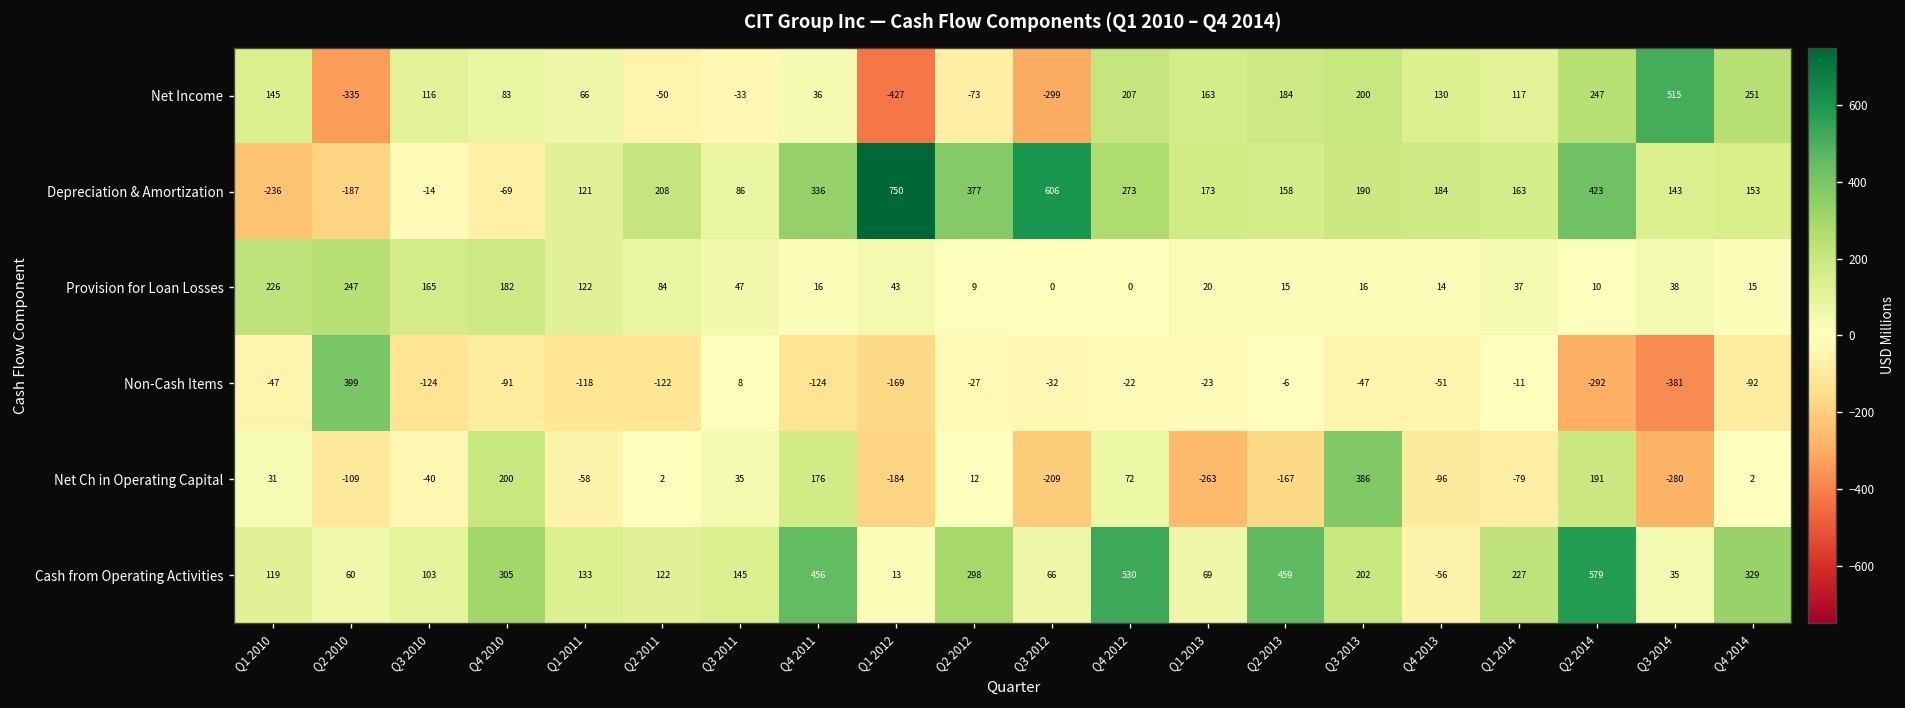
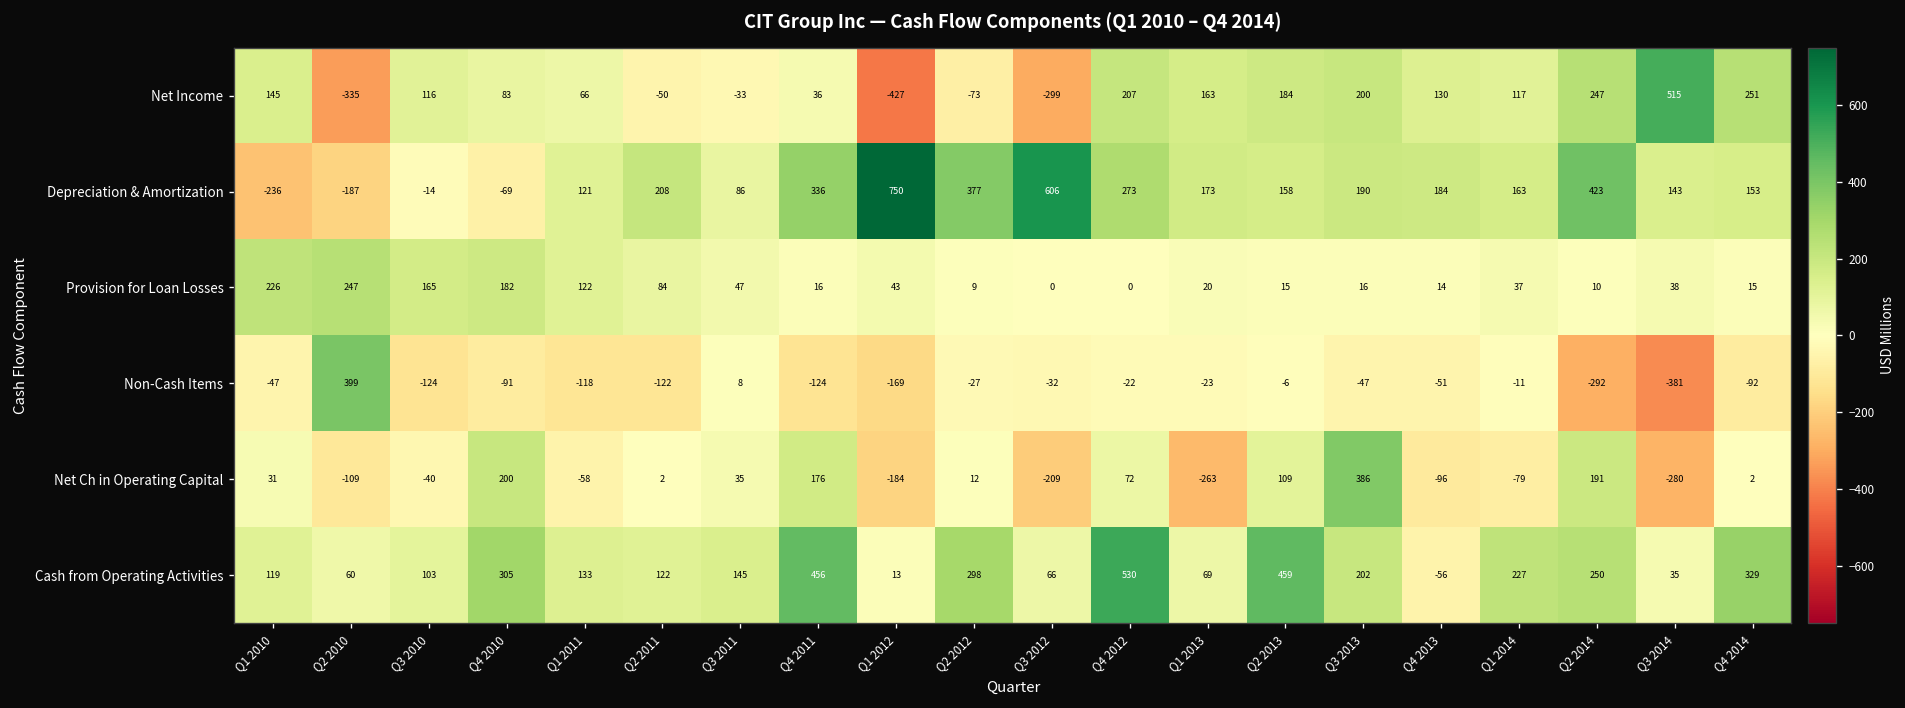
Net Ch in Operating Capital, Q2 2013: -167 -> 109
Cash from Operating Activities, Q2 2014: 579 -> 250
